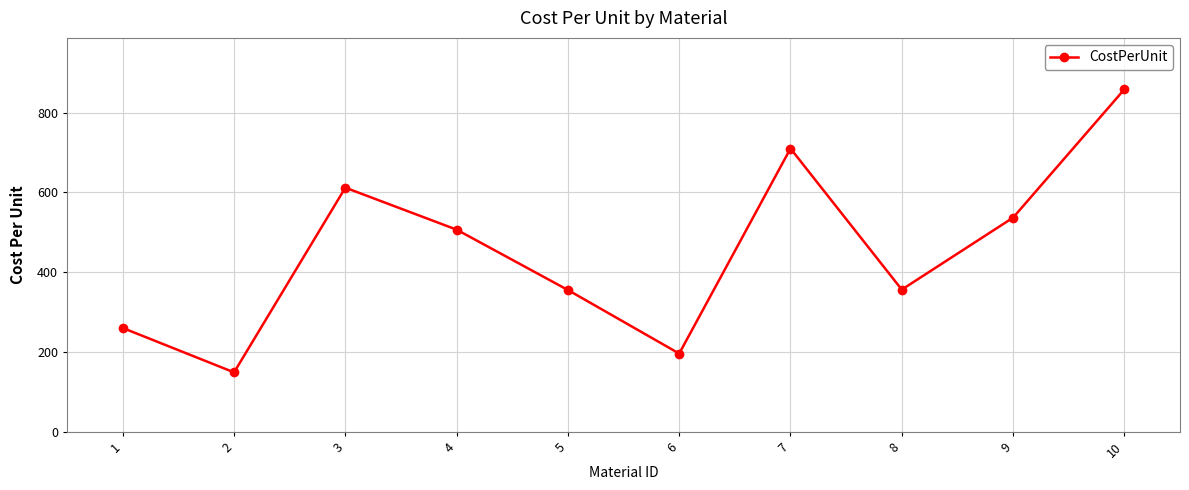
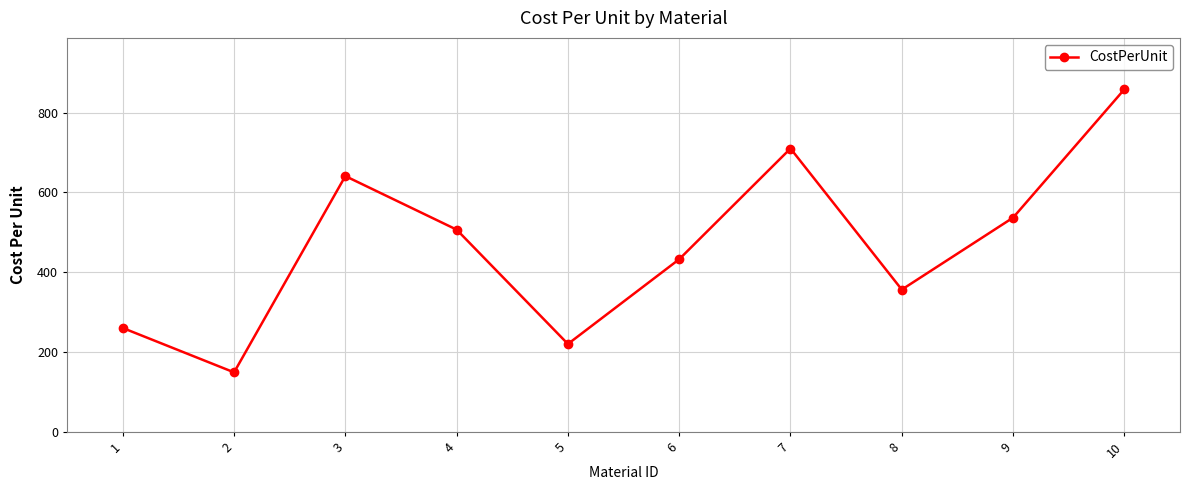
3: 610 -> 640
5: 360 -> 220
6: 200 -> 430
